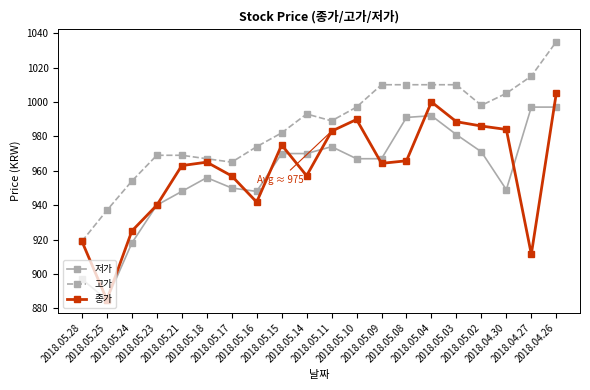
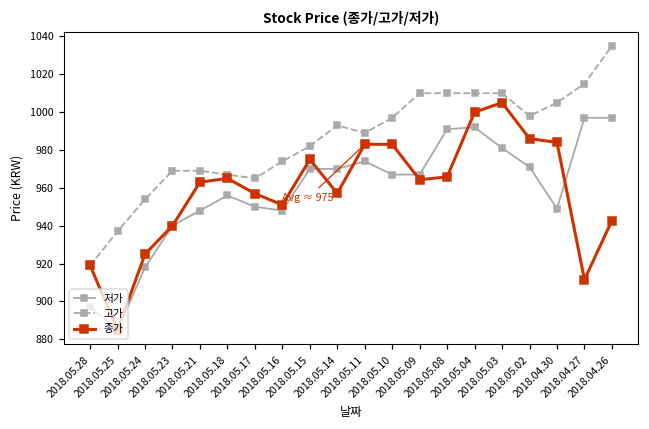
종가, 2018.05.16: 942 -> 951
종가, 2018.05.10: 990 -> 983
종가, 2018.05.03: 989 -> 1005
종가, 2018.04.26: 1005 -> 943
